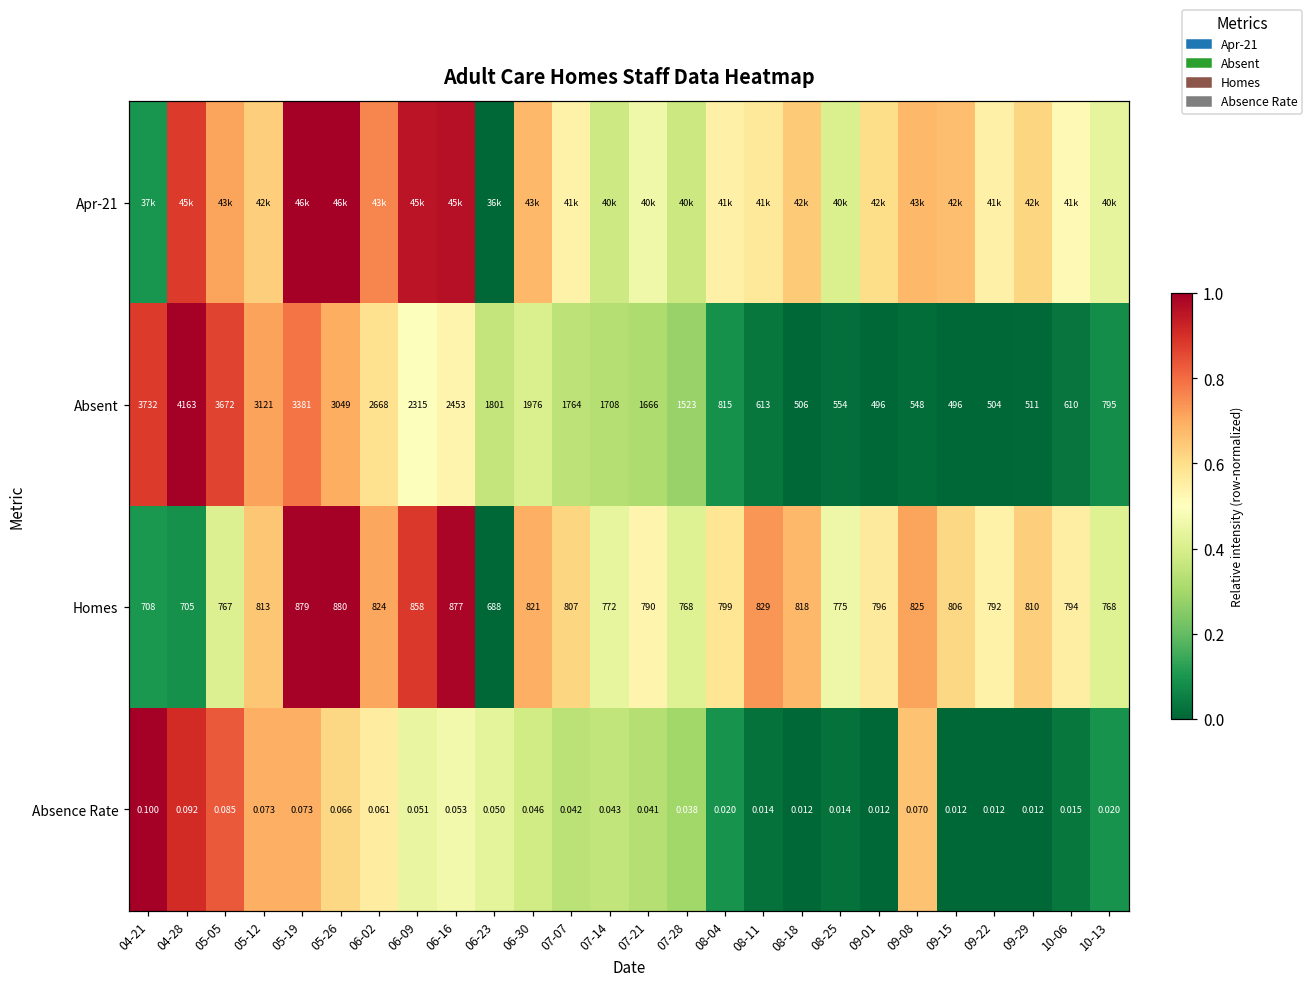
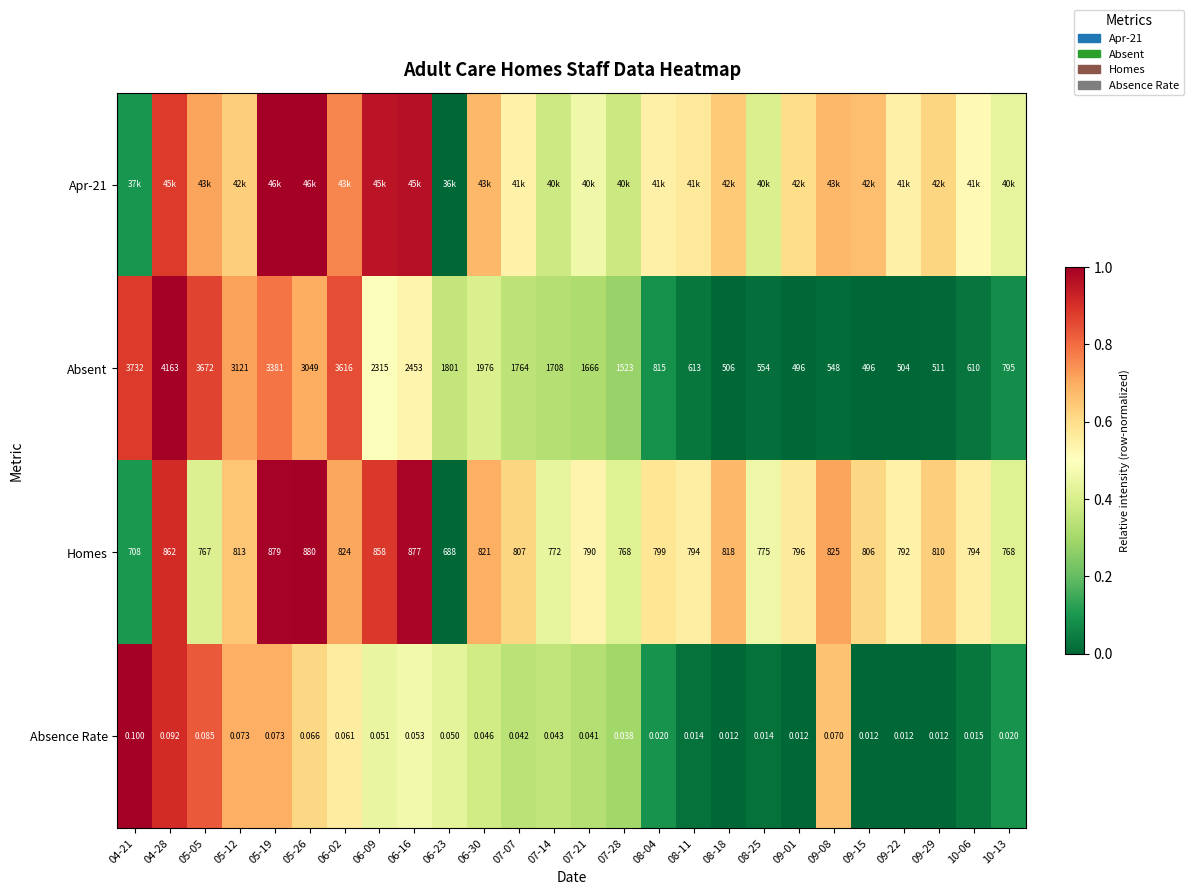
Absent, 06-02: 2668 -> 3616
Homes, 04-28: 705 -> 862
Homes, 08-11: 829 -> 794
